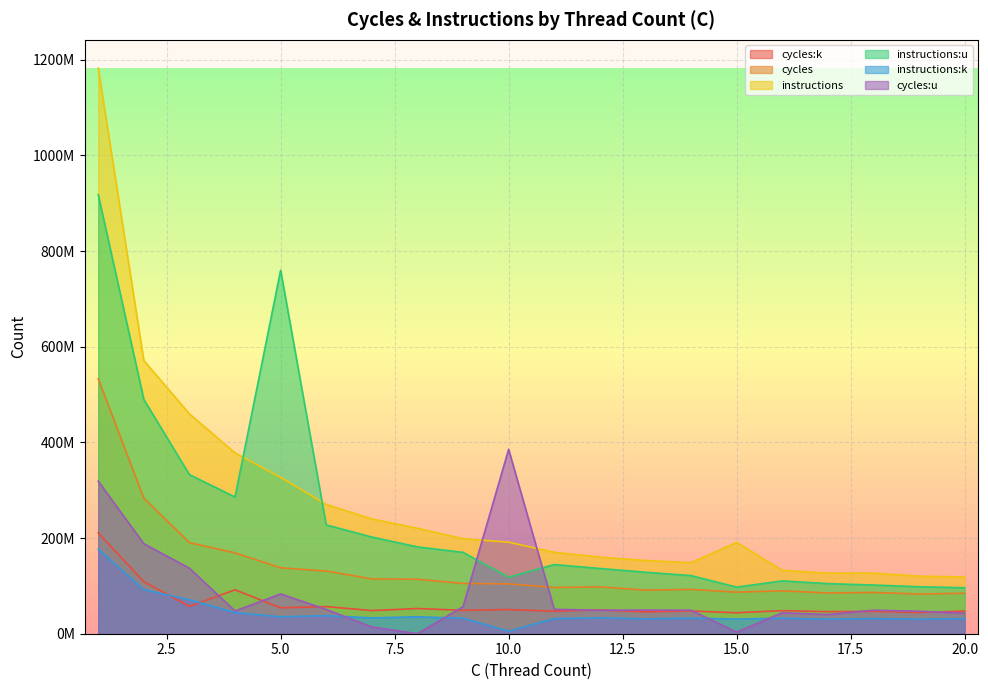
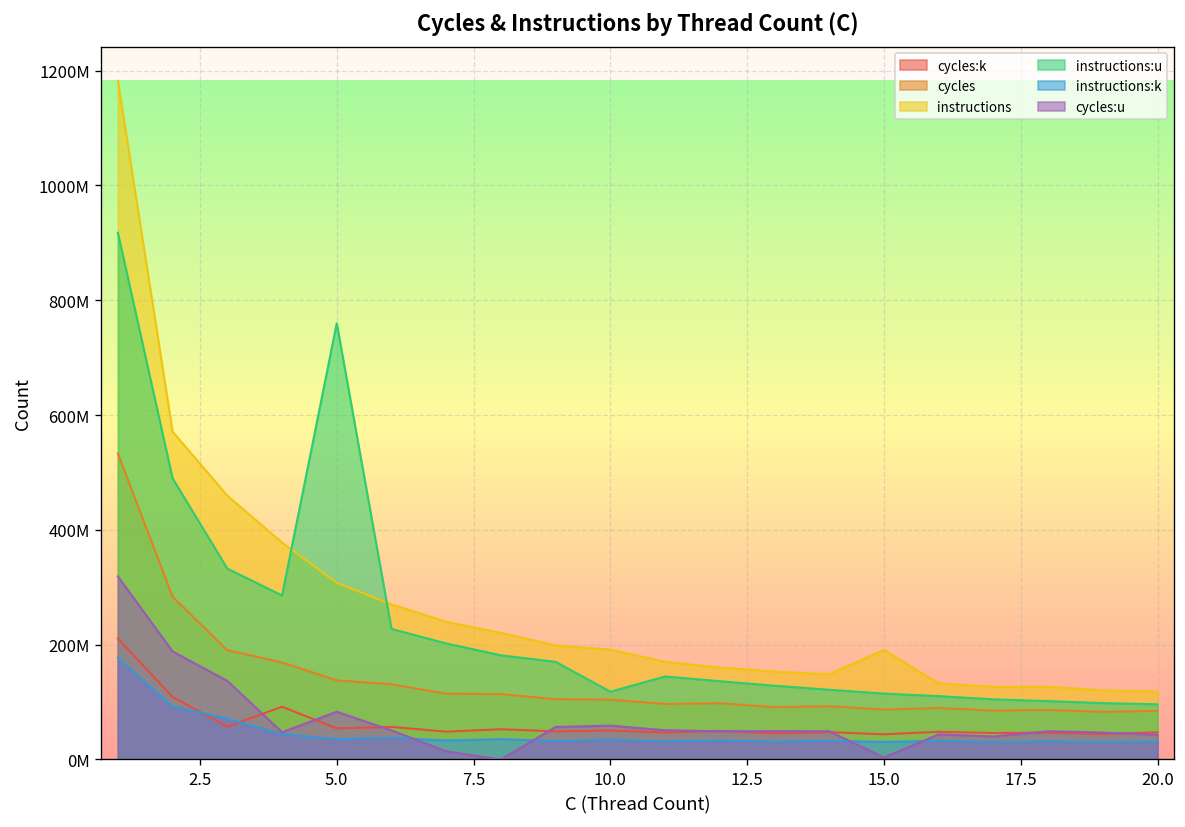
instructions, 5.0: 330000000 -> 310000000
instructions:k, 10.0: 10000000 -> 30000000
cycles:u, 10.0: 390000000 -> 60000000
instructions:u, 15.0: 100000000 -> 110000000
